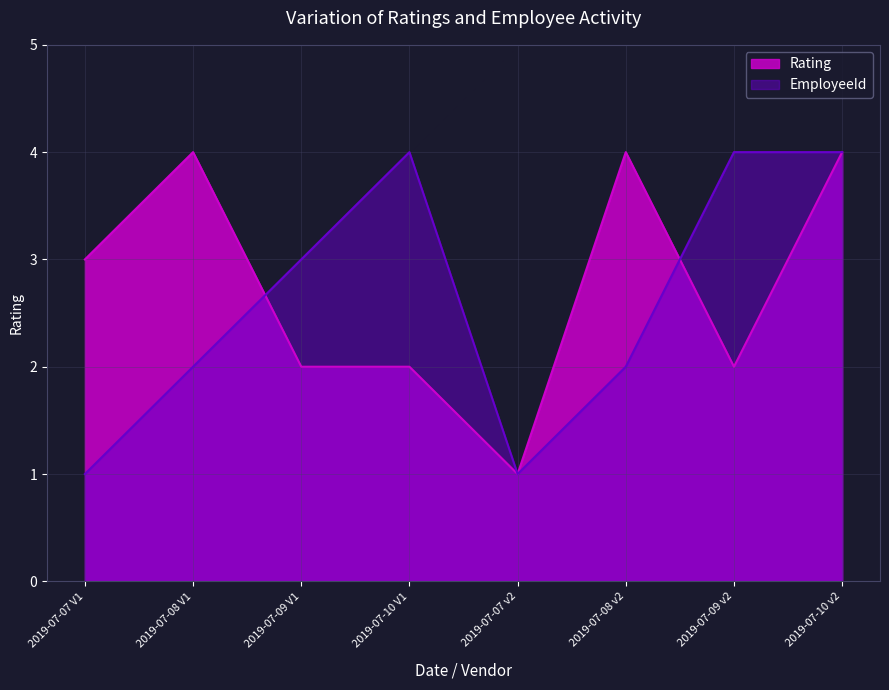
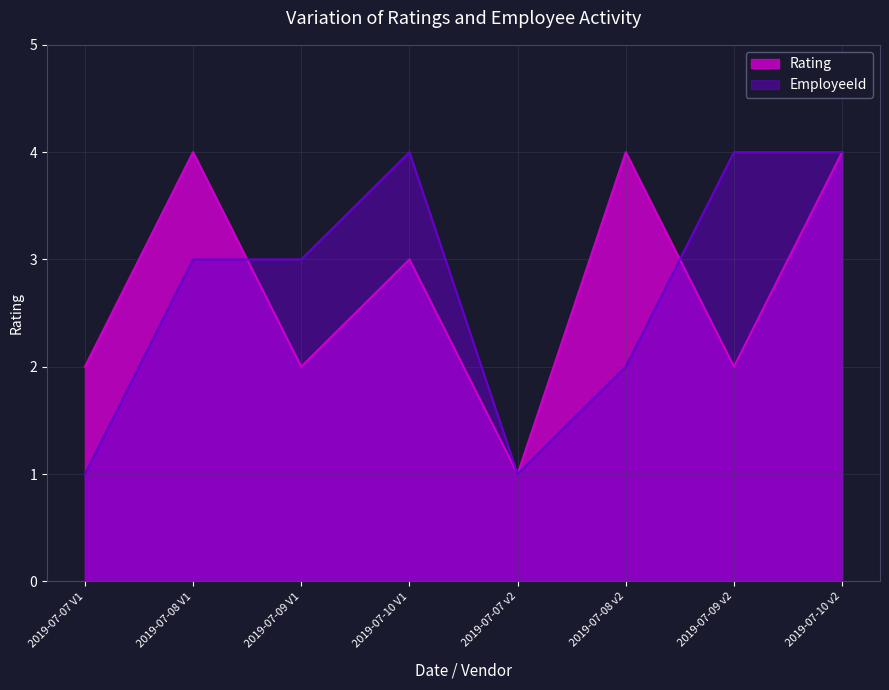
Rating, 2019-07-07 V1: 3 -> 2
EmployeeId, 2019-07-08 V1: 2 -> 3
Rating, 2019-07-10 V1: 2 -> 3
